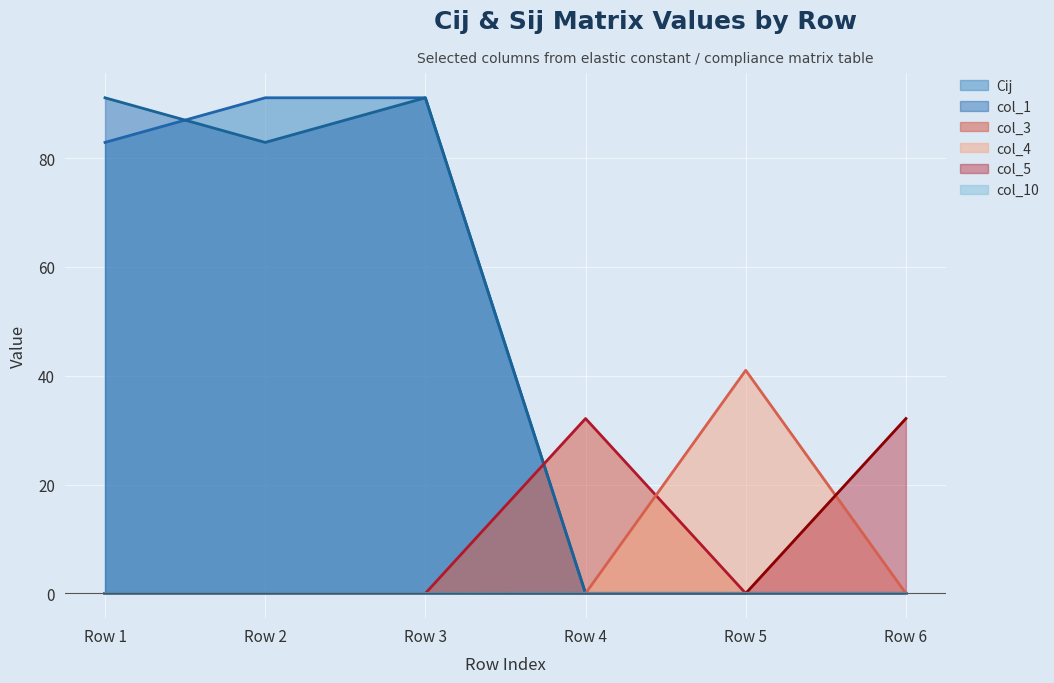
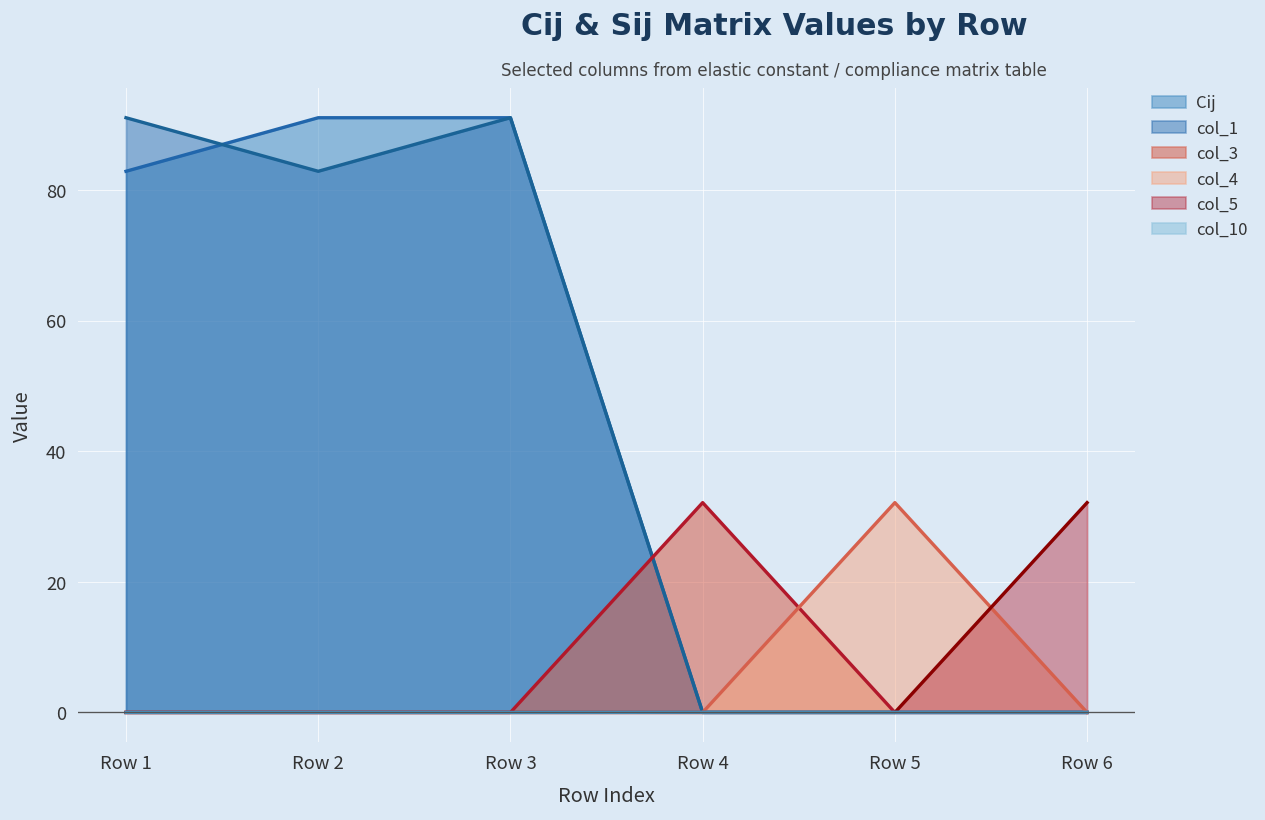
col_4, Row 5: 41 -> 32
